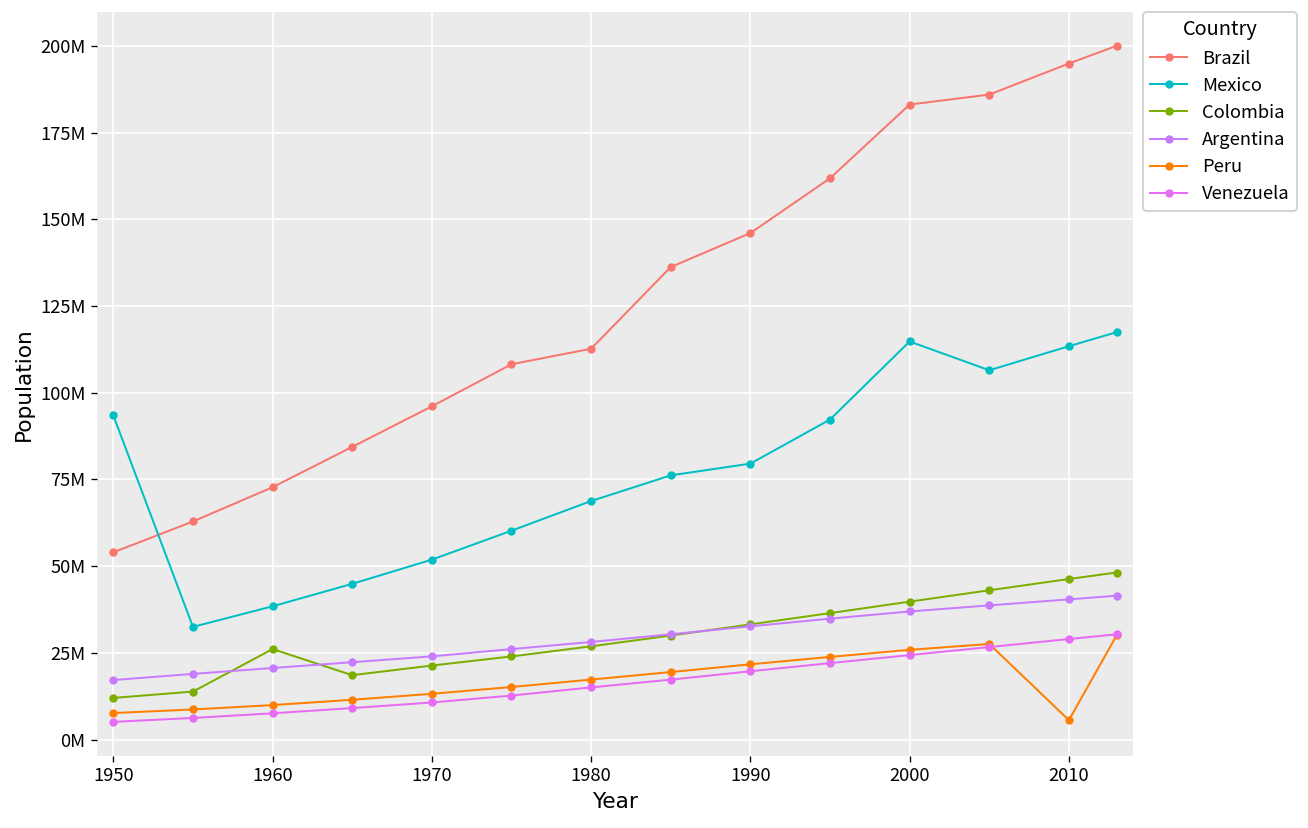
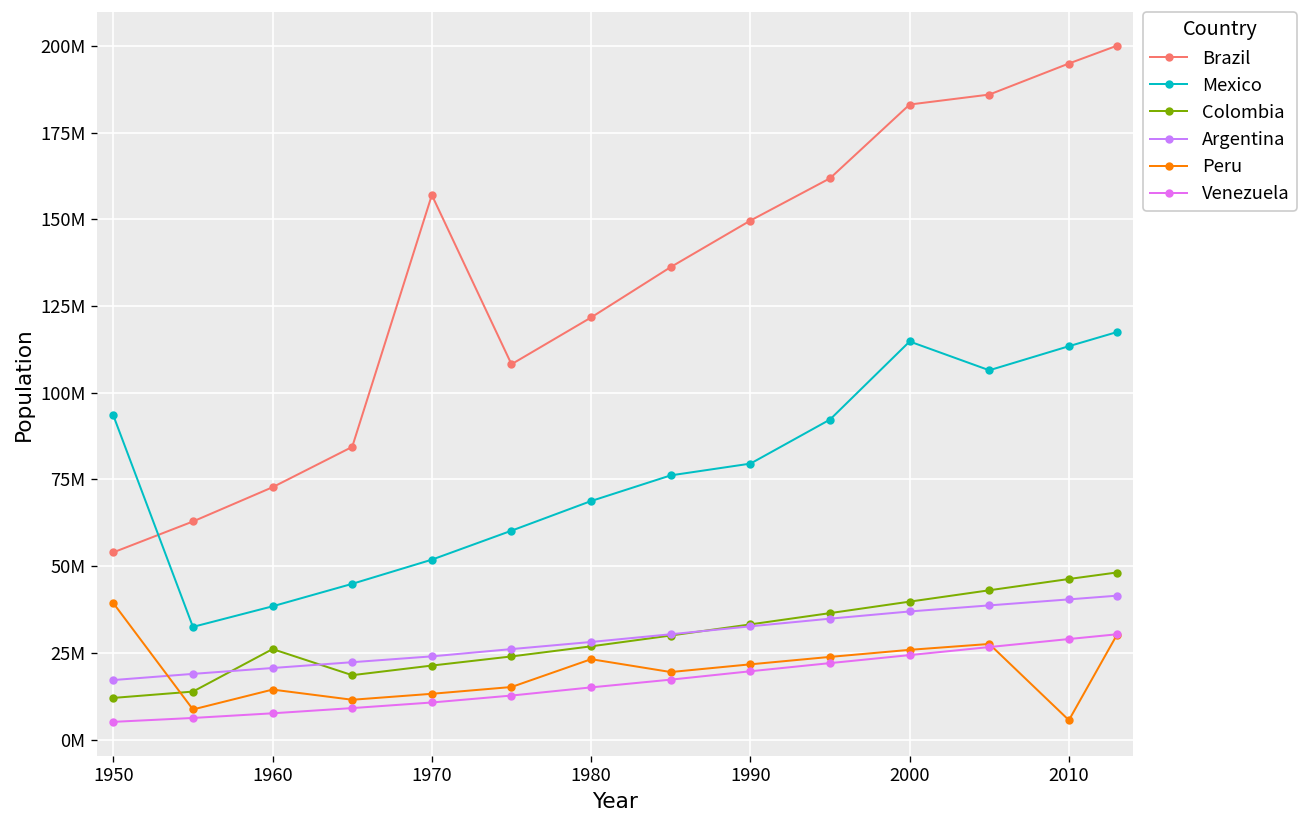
Peru, 1950: 8000000 -> 39000000
Peru, 1960: 10000000 -> 14000000
Brazil, 1970: 96000000 -> 157000000
Brazil, 1980: 113000000 -> 122000000
Peru, 1980: 17000000 -> 23000000
Brazil, 1990: 146000000 -> 150000000
